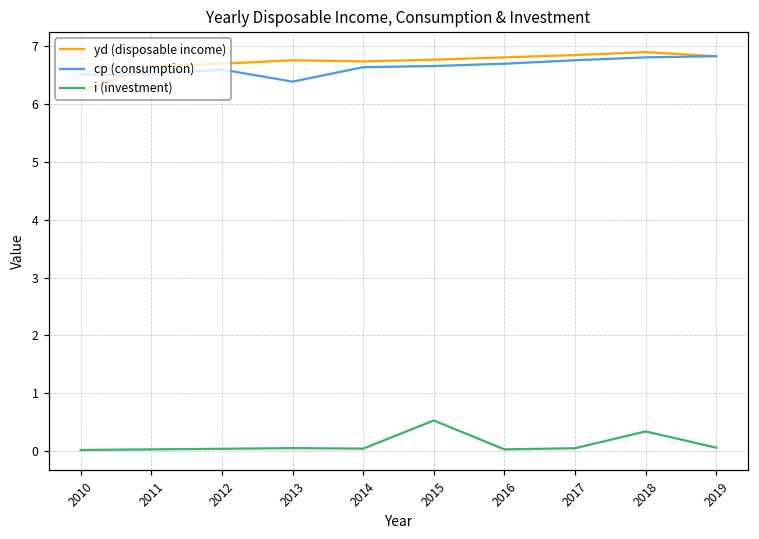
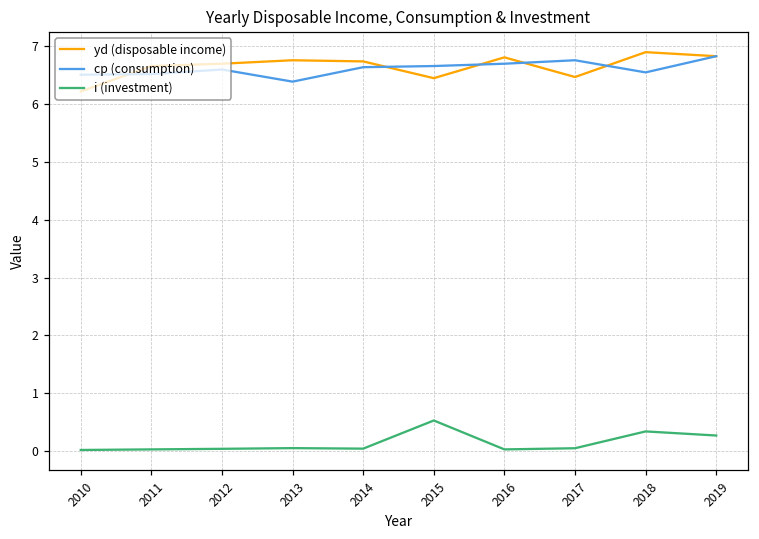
yd (disposable income), 2015: 6.8 -> 6.5
yd (disposable income), 2017: 6.9 -> 6.5
cp (consumption), 2018: 6.8 -> 6.6
i (investment), 2019: 0.1 -> 0.3
